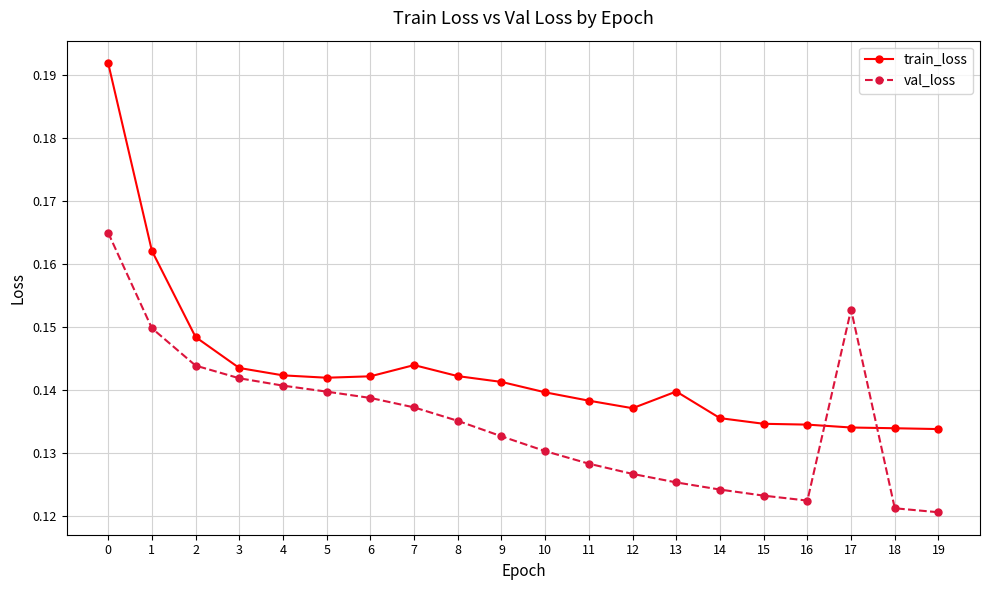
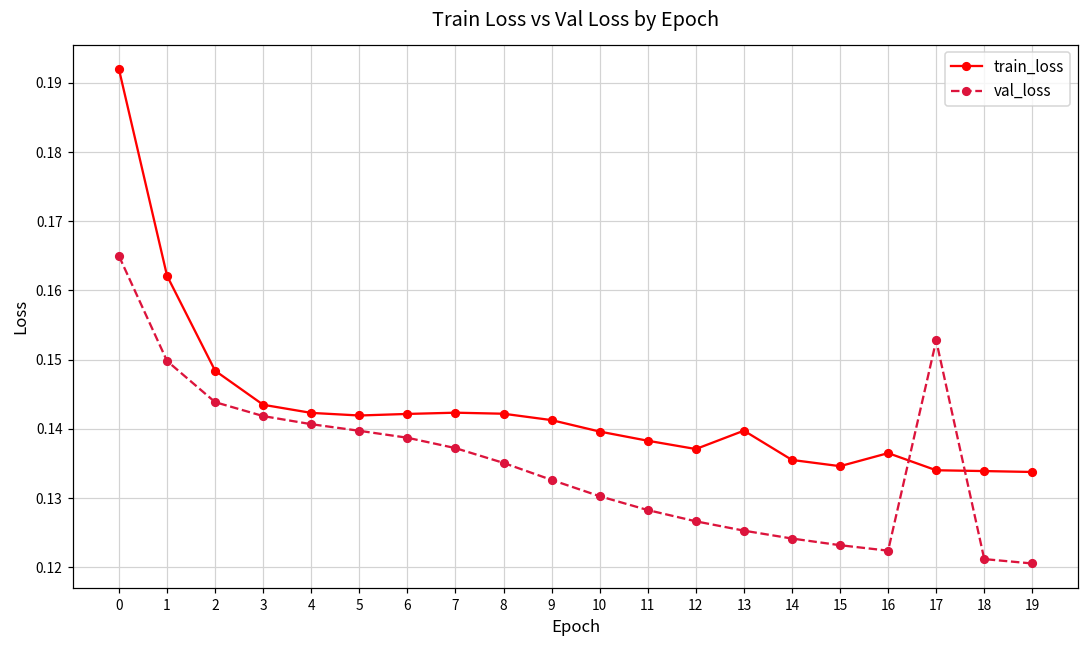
train_loss, 7: 0.144 -> 0.142
train_loss, 16: 0.134 -> 0.136
